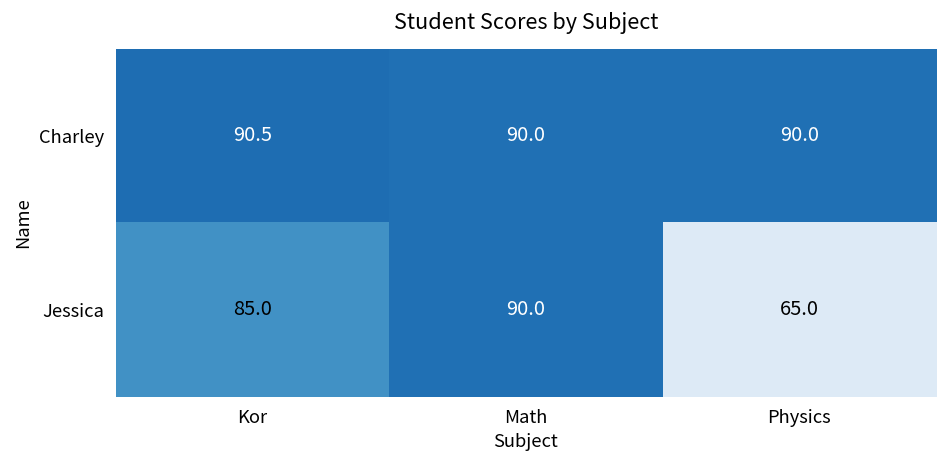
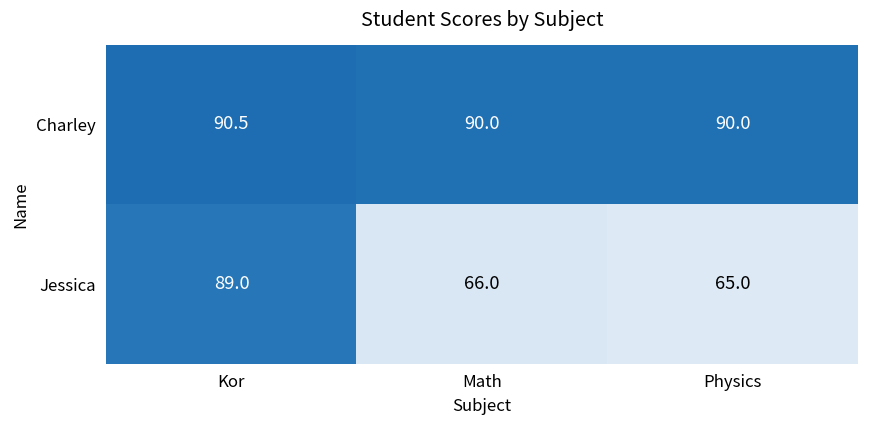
Jessica, Kor: 85.0 -> 89.0
Jessica, Math: 90.0 -> 66.0
